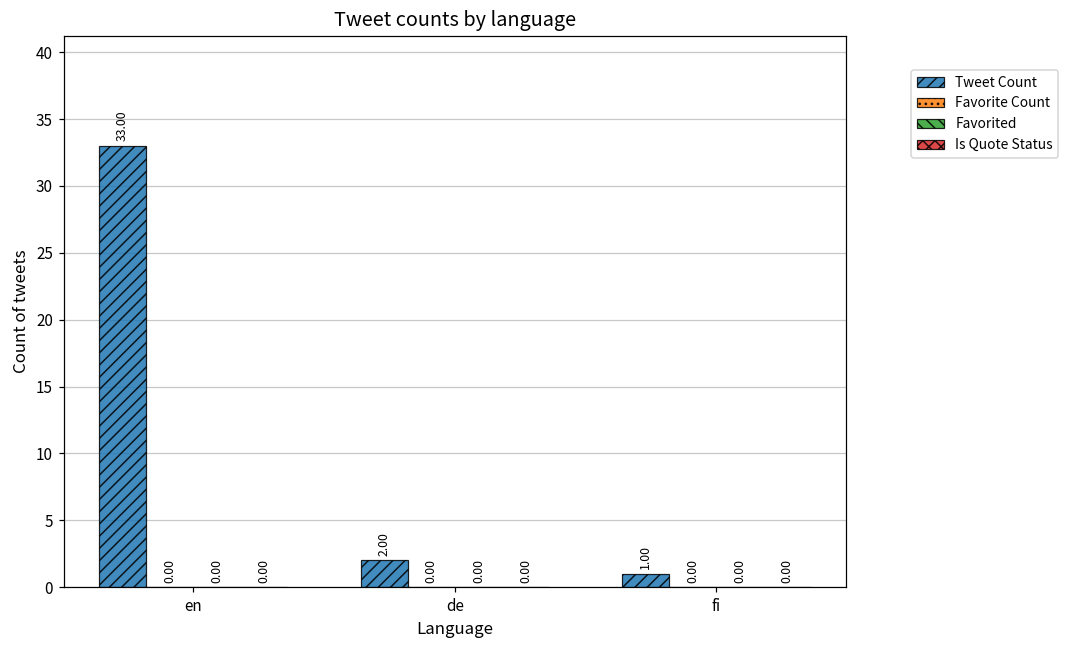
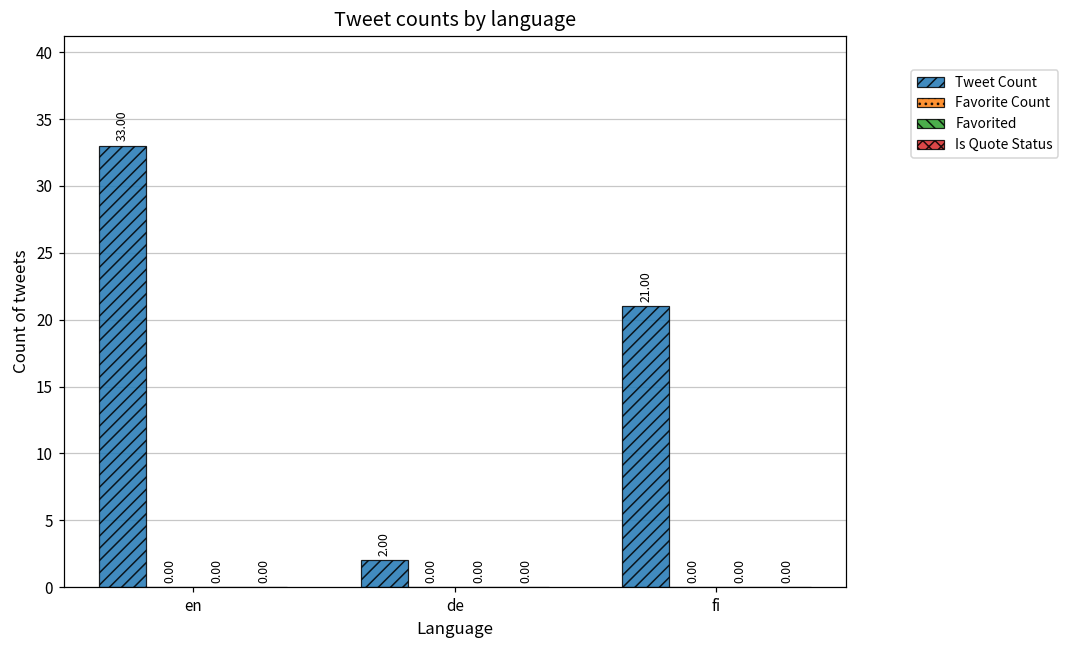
Tweet Count, fi: 1.00 -> 21.00
